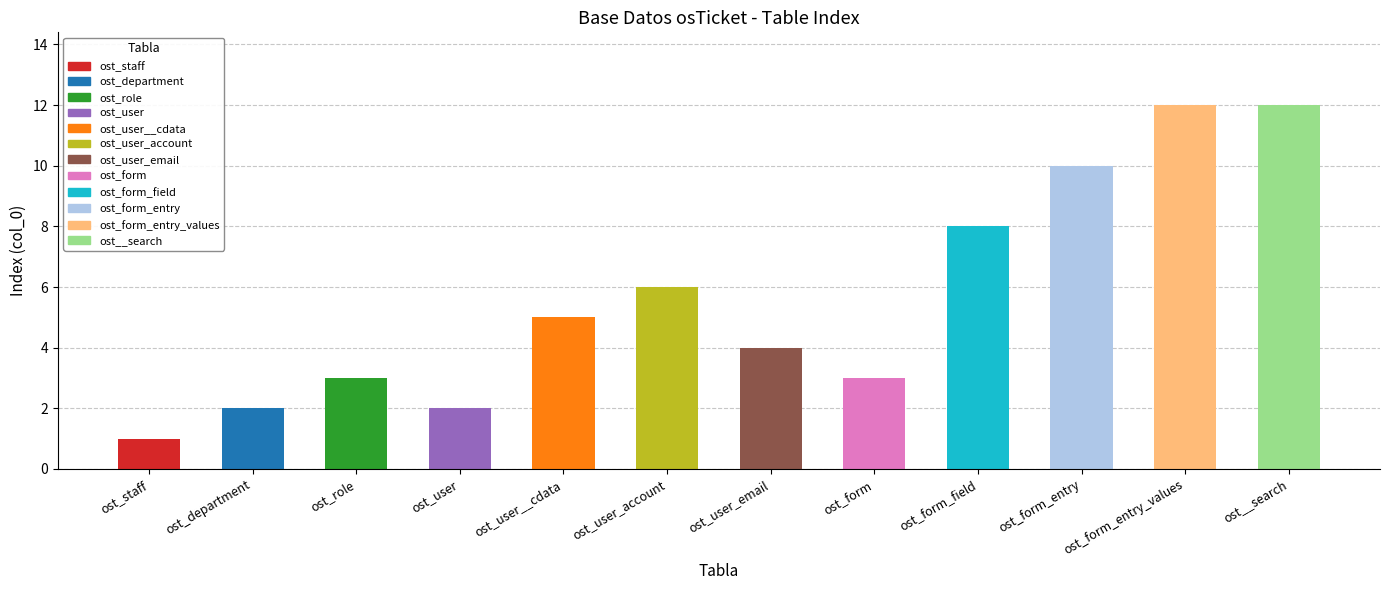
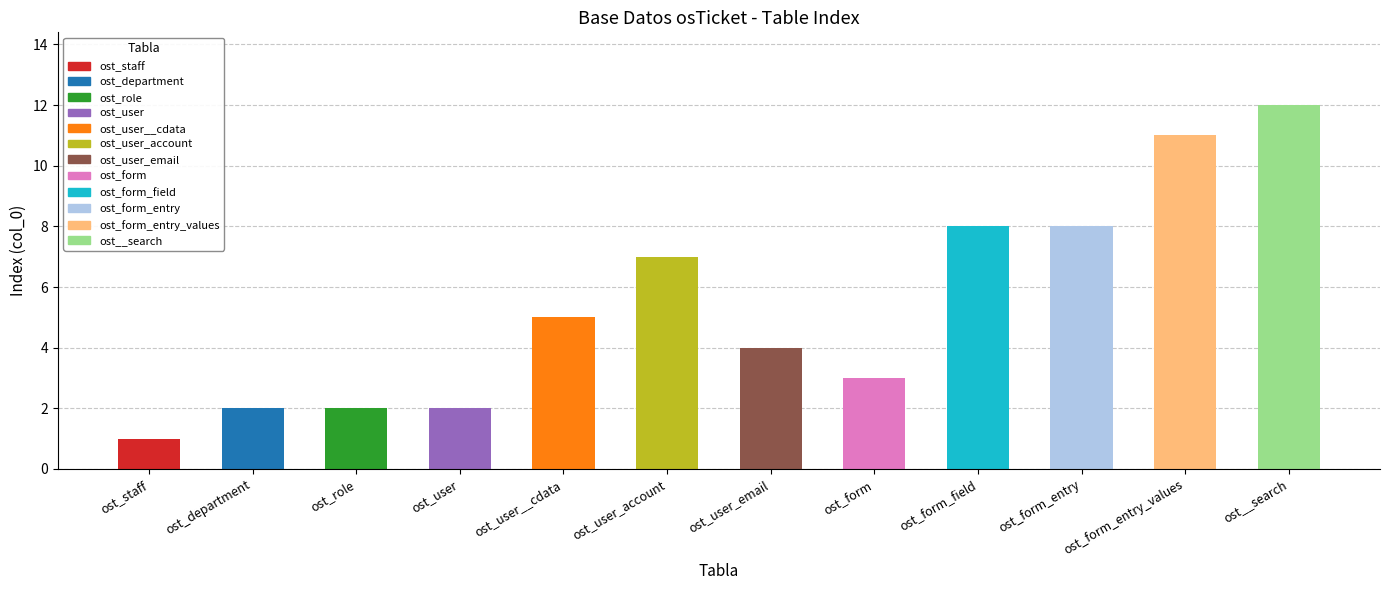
ost_role: 3 -> 2
ost_user_account: 6 -> 7
ost_form_entry: 10 -> 8
ost_form_entry_values: 12 -> 11
